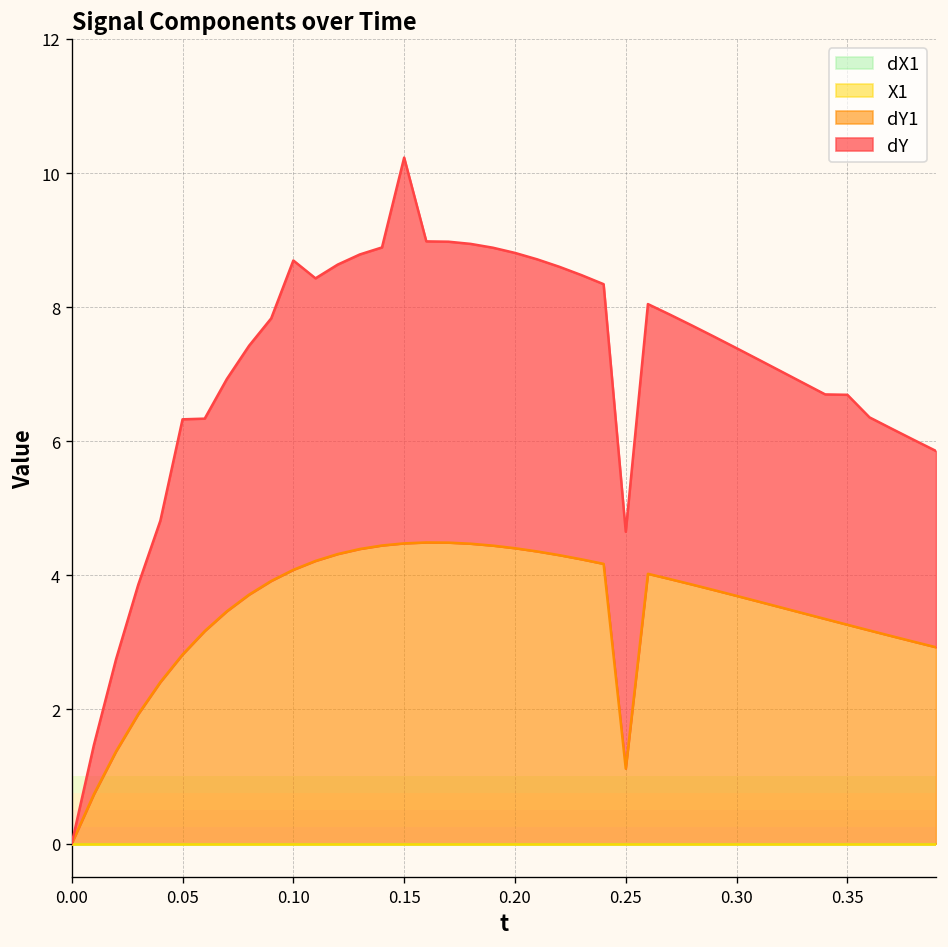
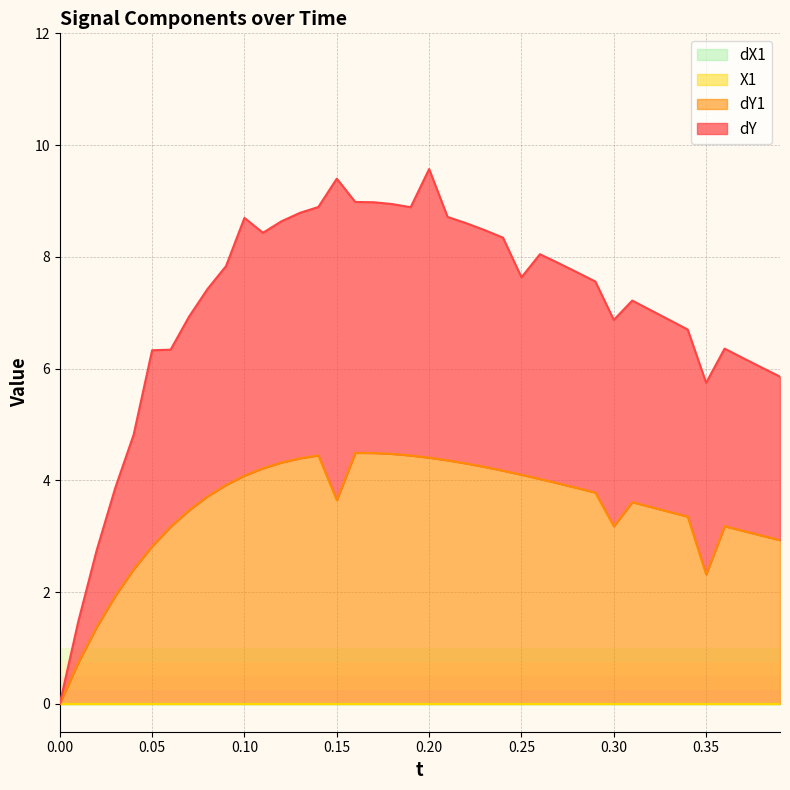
dY1, 0.15: 4.5 -> 3.6
dY, 0.20: 4.4 -> 5.2
dY1, 0.25: 1.1 -> 4.1
dY1, 0.30: 3.7 -> 3.2
dY1, 0.35: 3.3 -> 2.3
